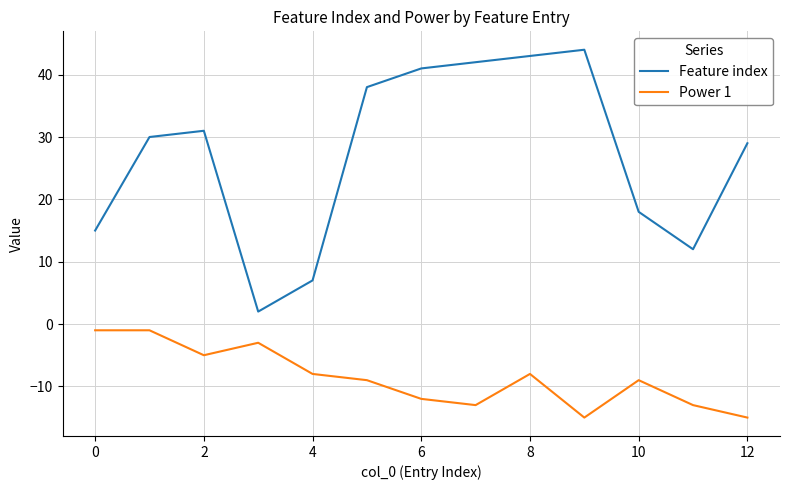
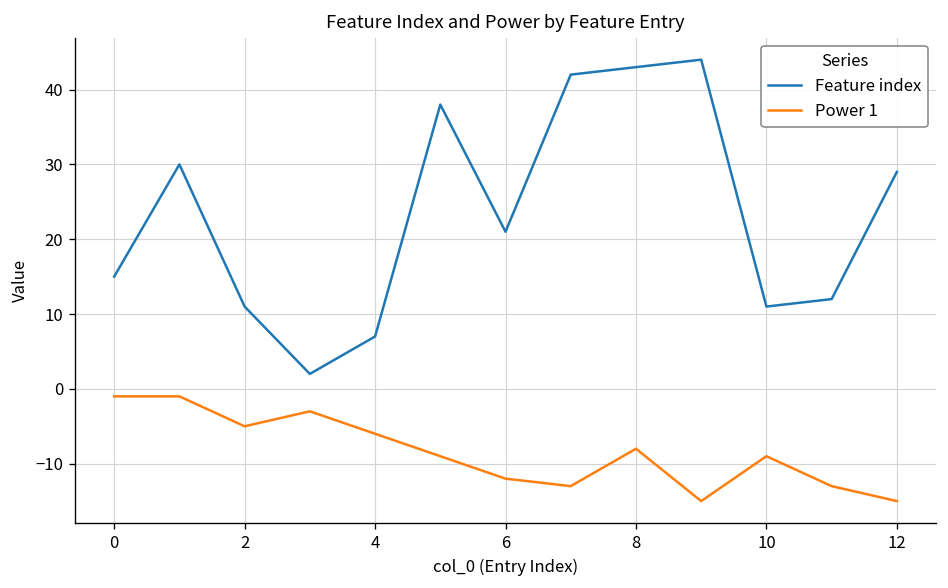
Feature index, 2: 31 -> 11
Power 1, 4: -8 -> -6
Feature index, 6: 41 -> 21
Feature index, 10: 18 -> 11
